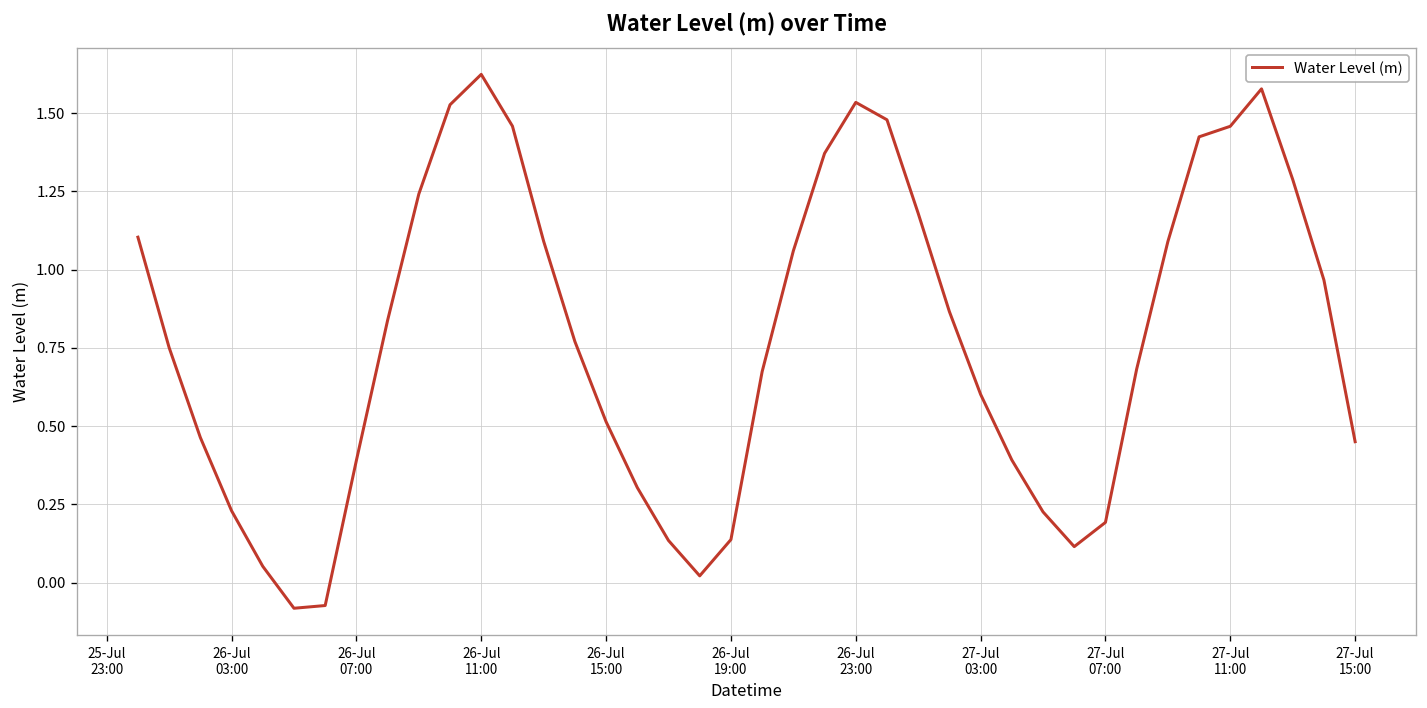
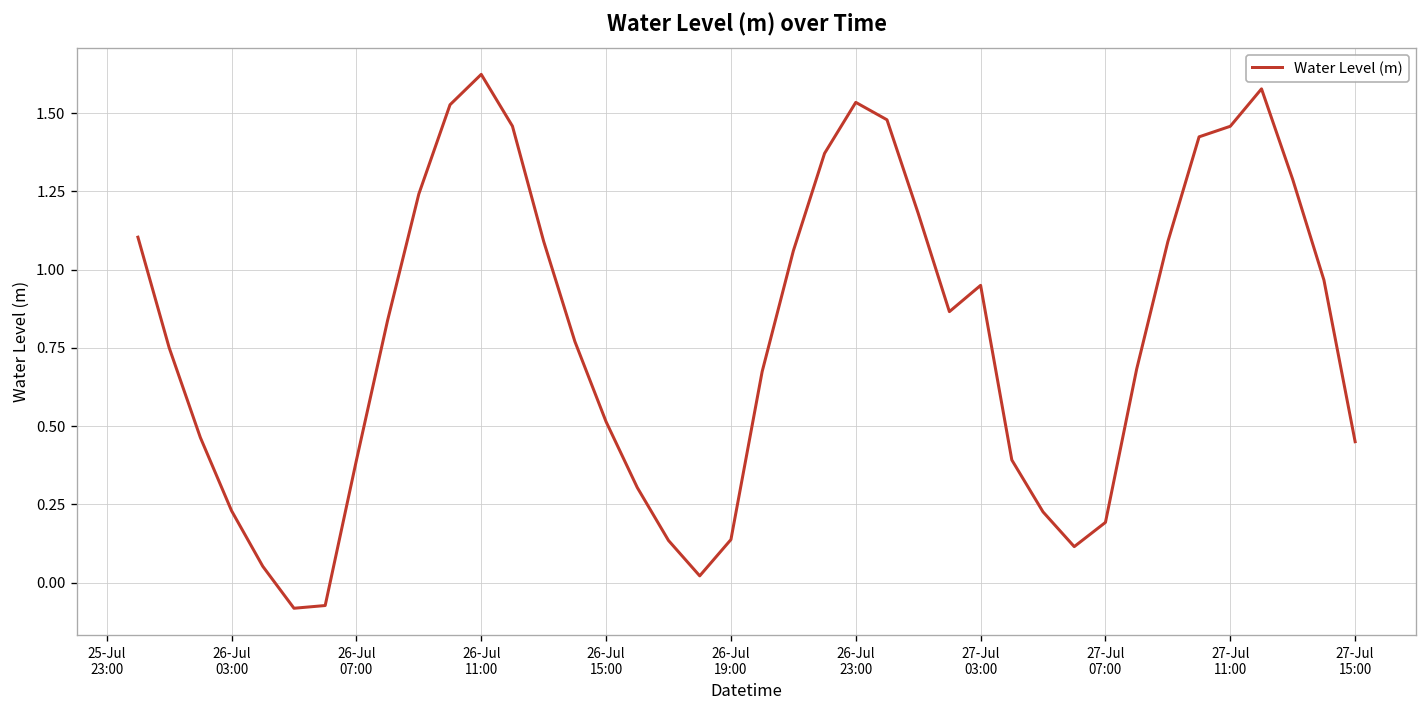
27-Jul 03:00: 0.60 -> 0.95
